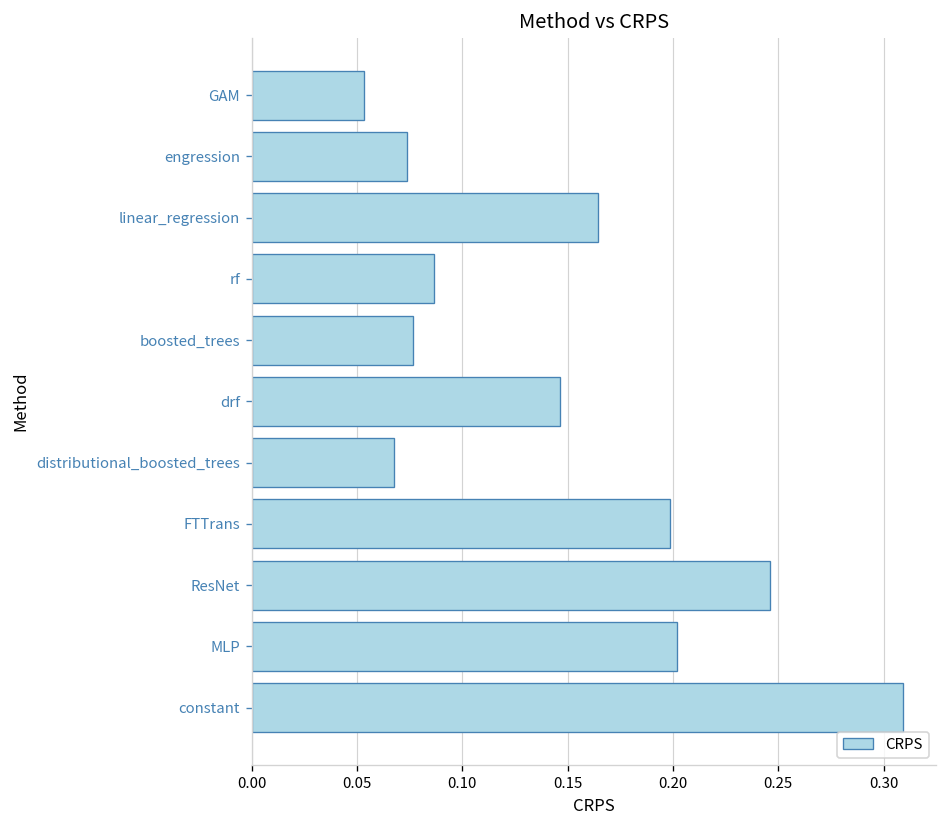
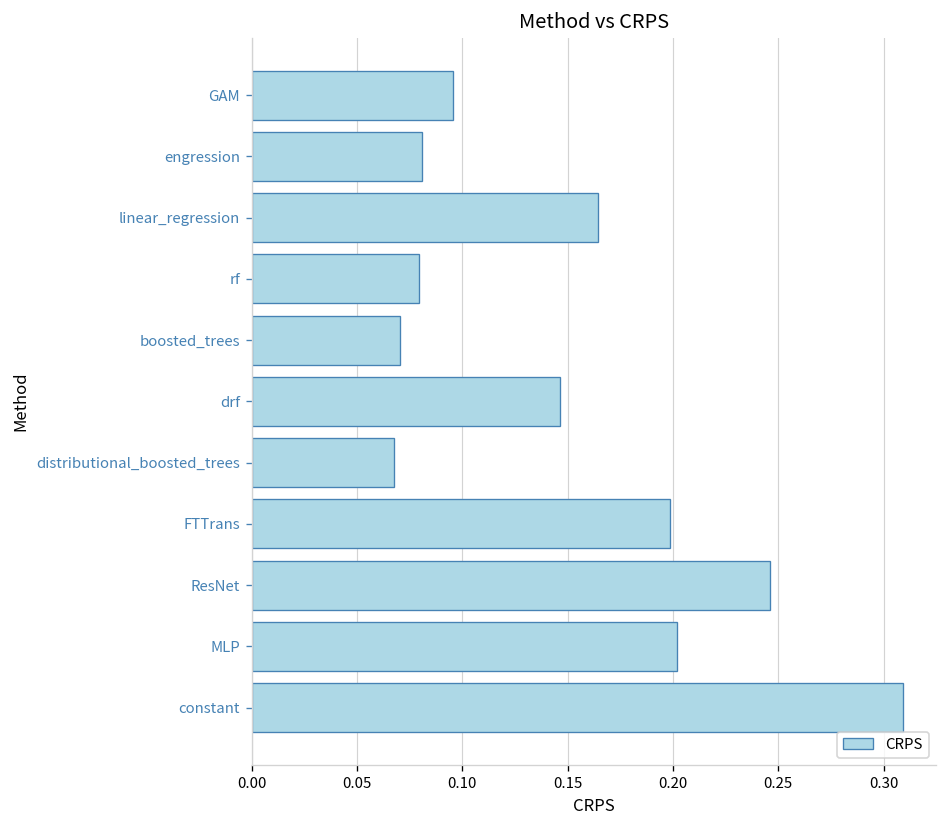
GAM: 0.053 -> 0.096
engression: 0.074 -> 0.081
rf: 0.087 -> 0.080
boosted_trees: 0.076 -> 0.071
